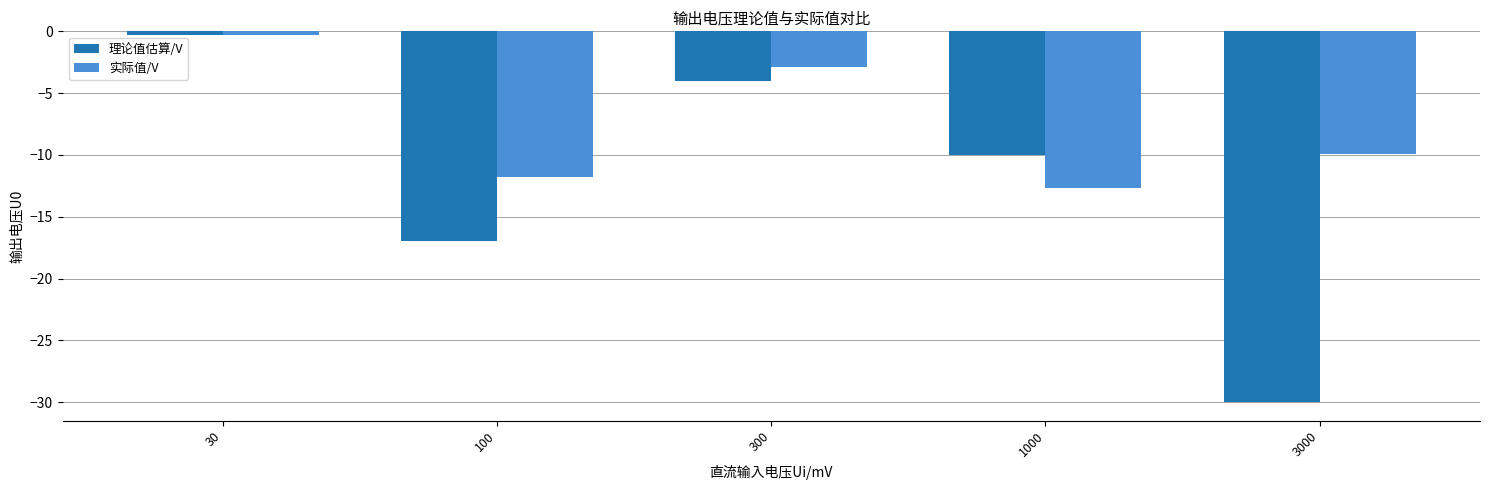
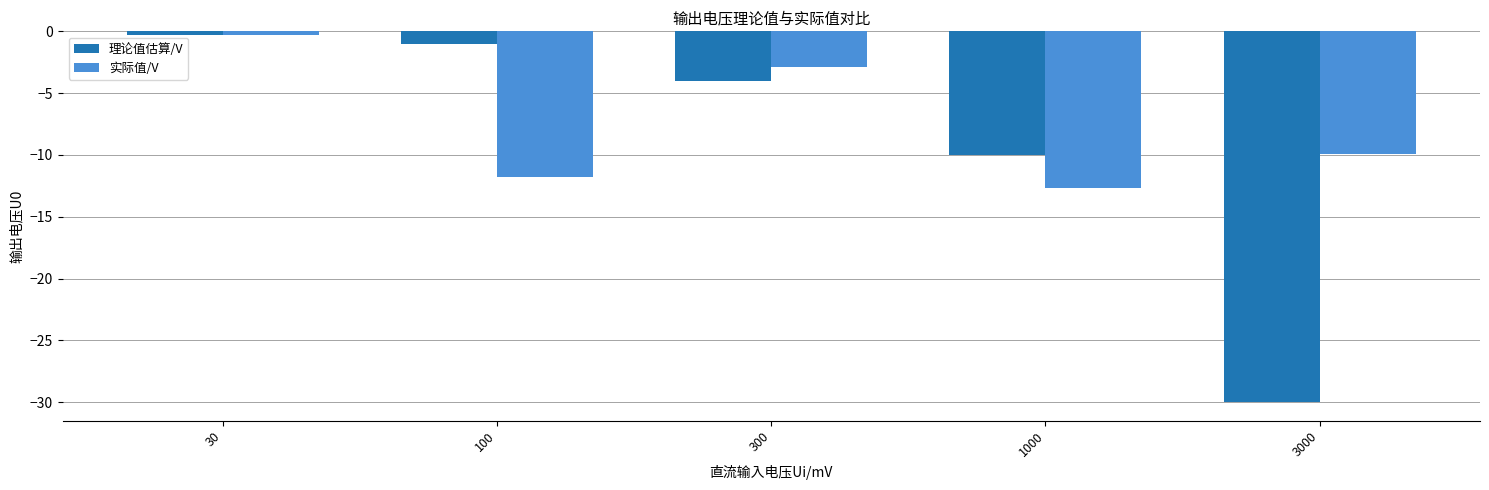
理论值估算/V, 100: -17 -> -1
